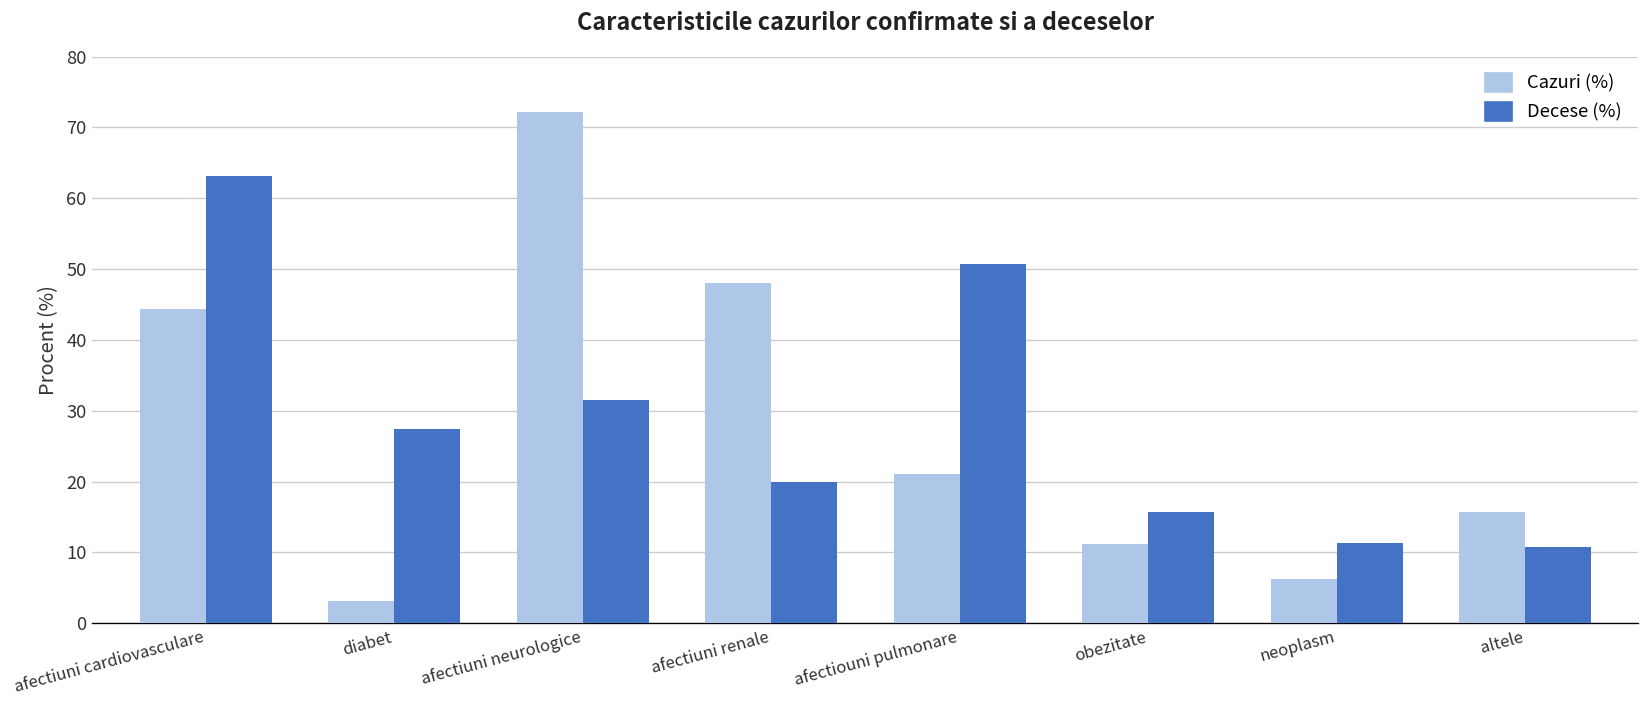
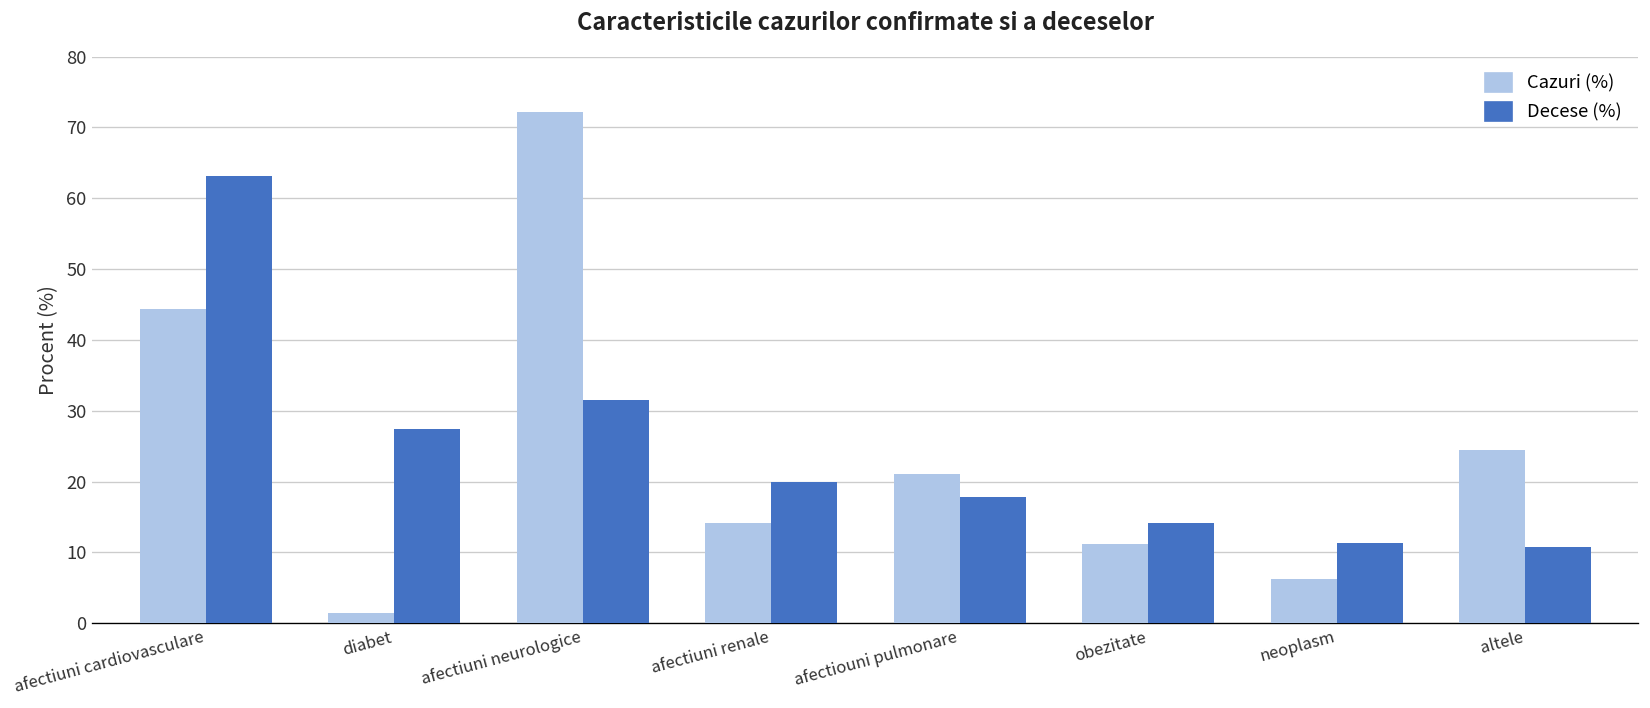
Cazuri (%), diabet: 3 -> 1
Cazuri (%), afectiuni renale: 48 -> 14
Decese (%), afectiouni pulmonare: 51 -> 18
Decese (%), obezitate: 16 -> 14
Cazuri (%), altele: 16 -> 24
